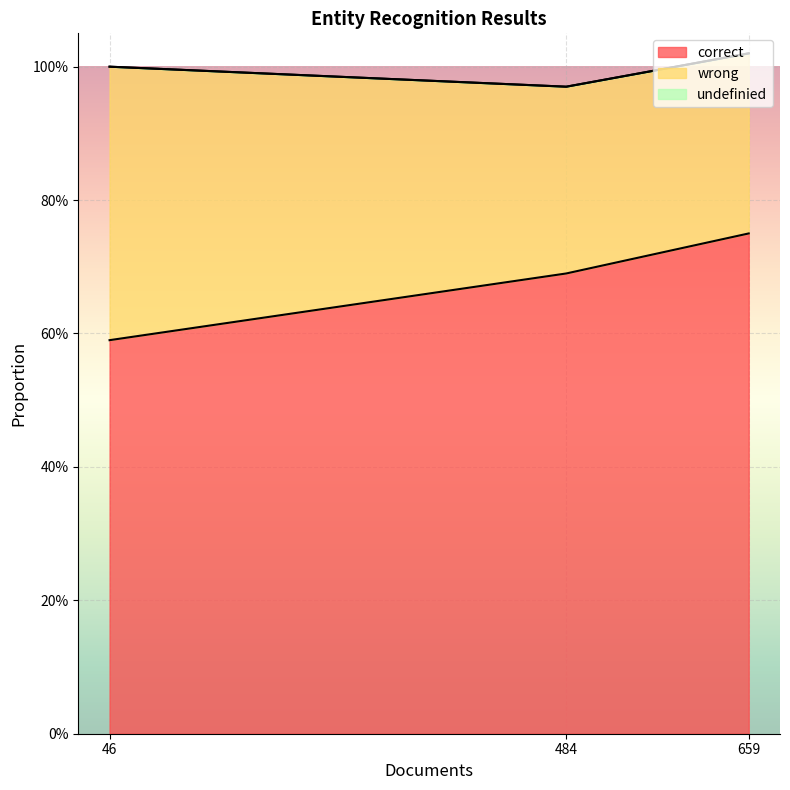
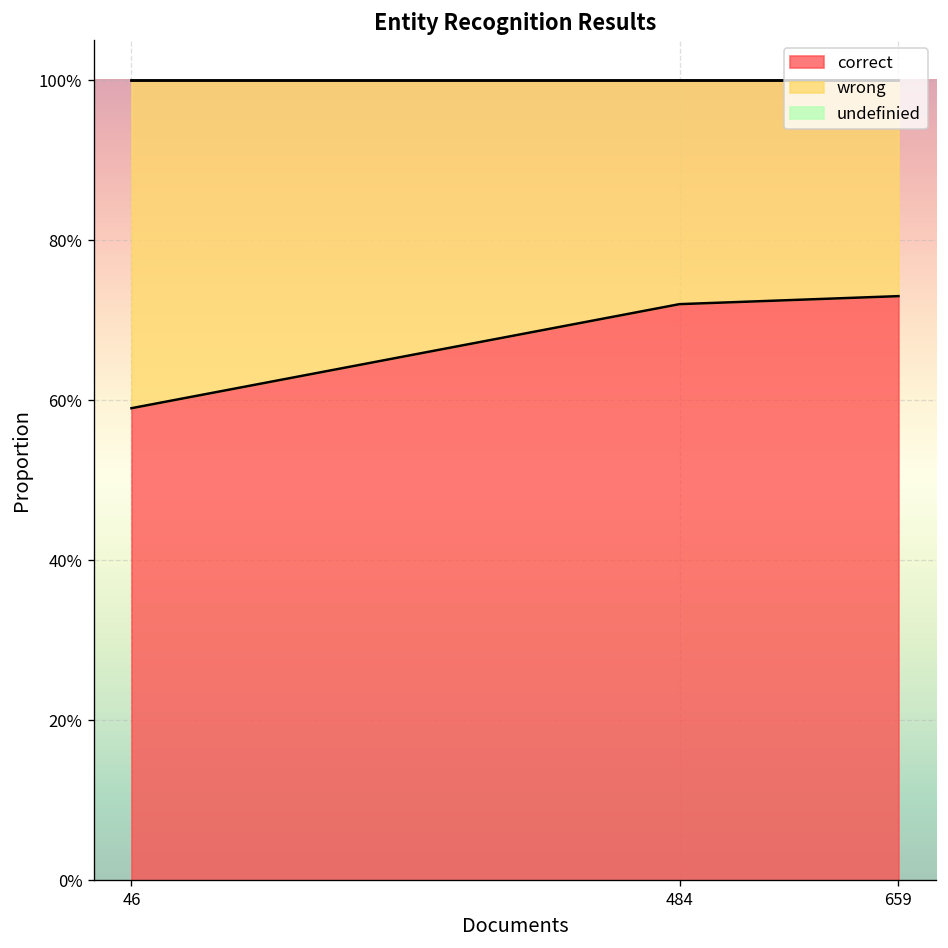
correct, 484: 69% -> 72%
correct, 659: 75% -> 73%
